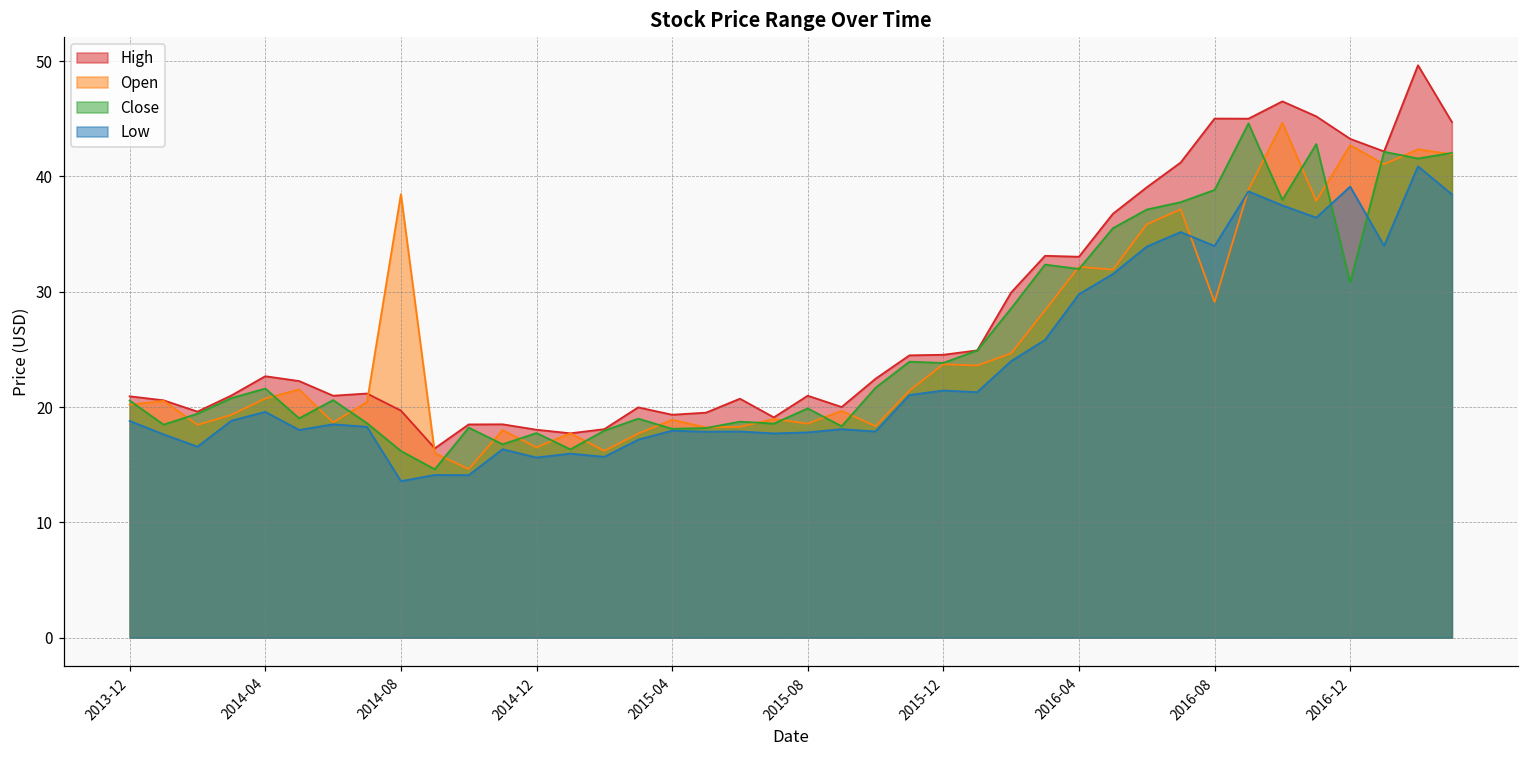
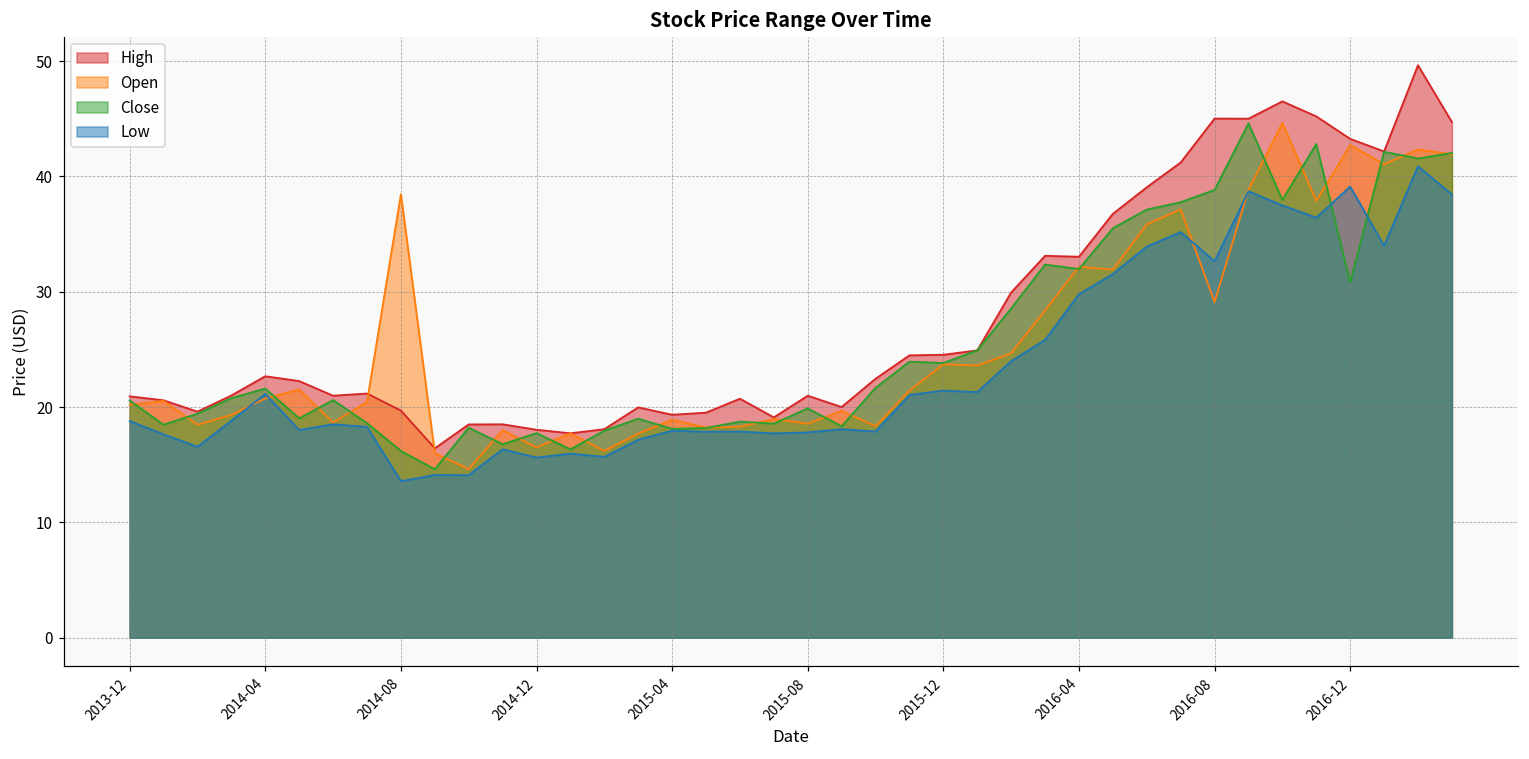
Low, 2014-04: 19.6 -> 21.1
Low, 2016-08: 34.0 -> 32.6
